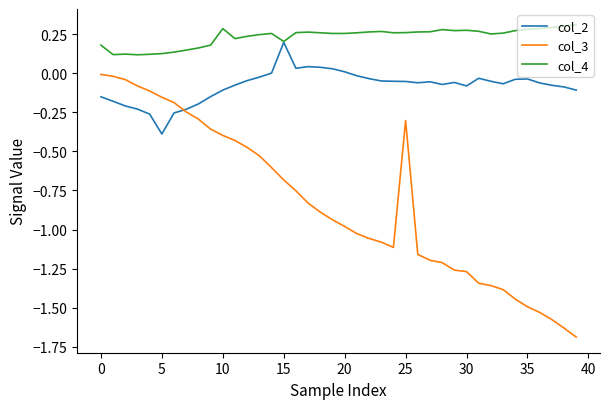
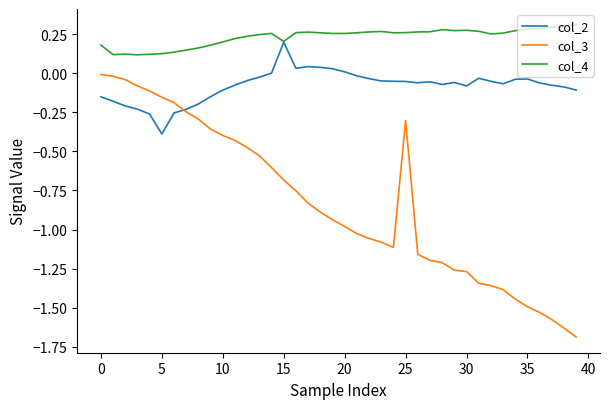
col_4, 10: 0.28 -> 0.20
